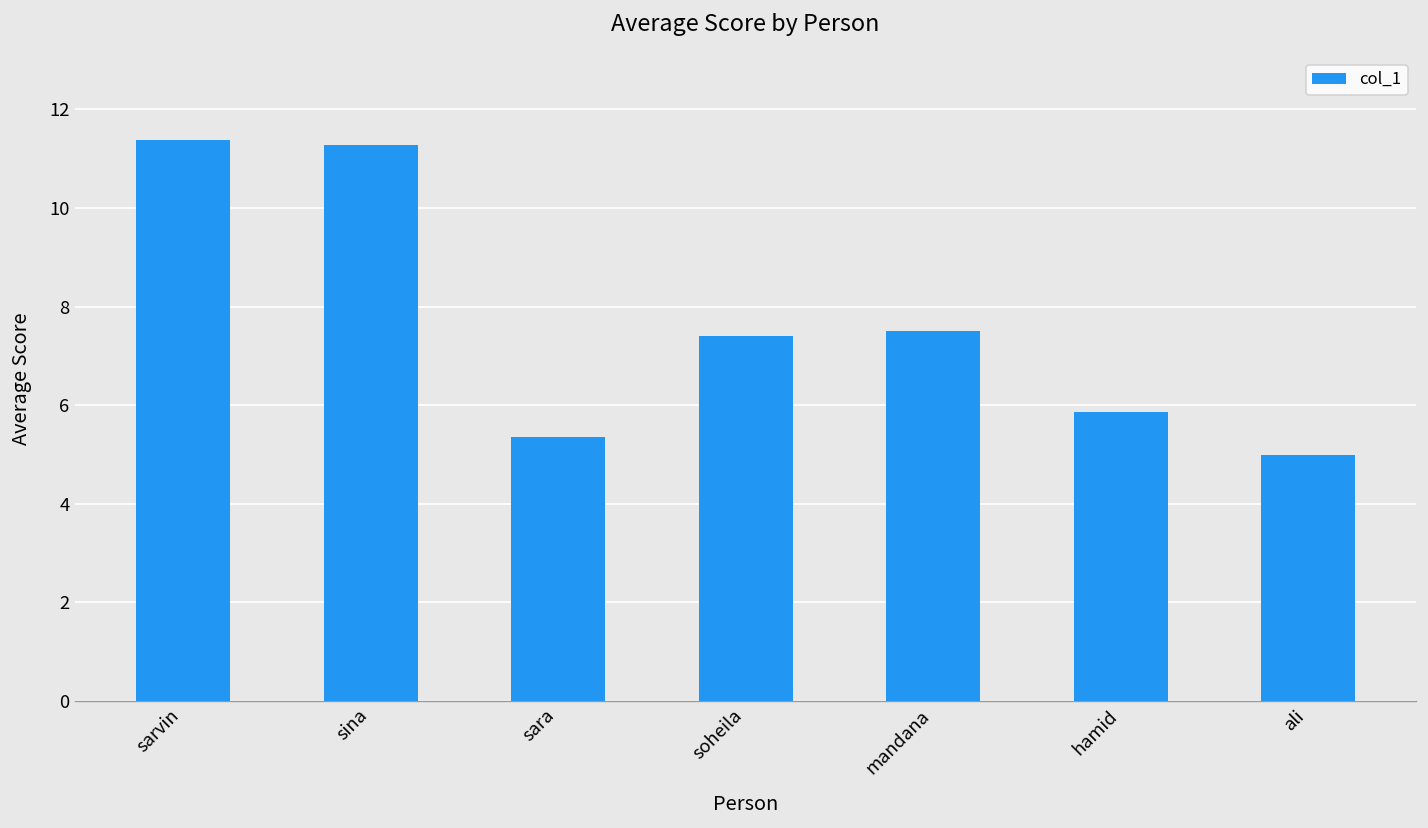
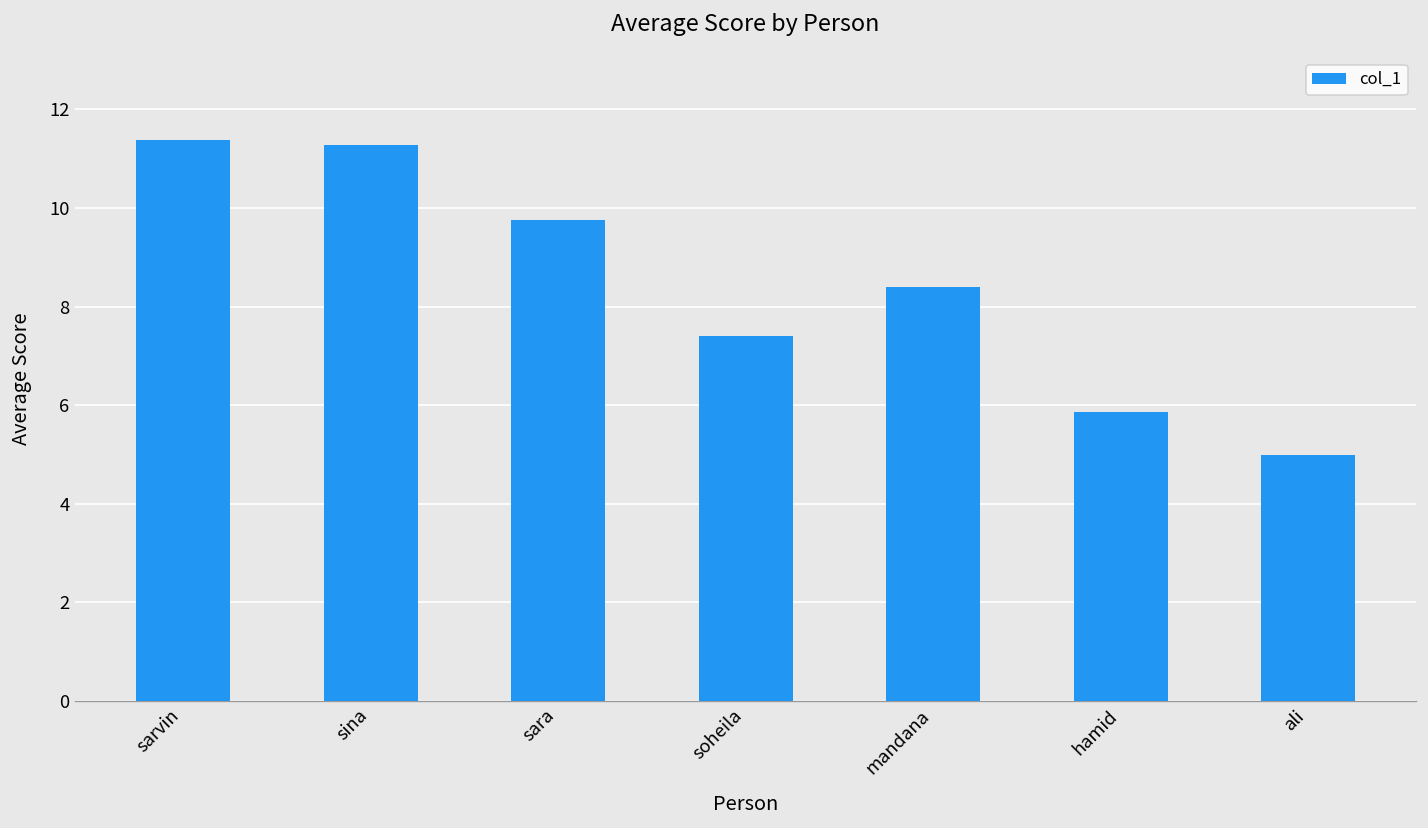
sara: 5.4 -> 9.8
mandana: 7.5 -> 8.4
